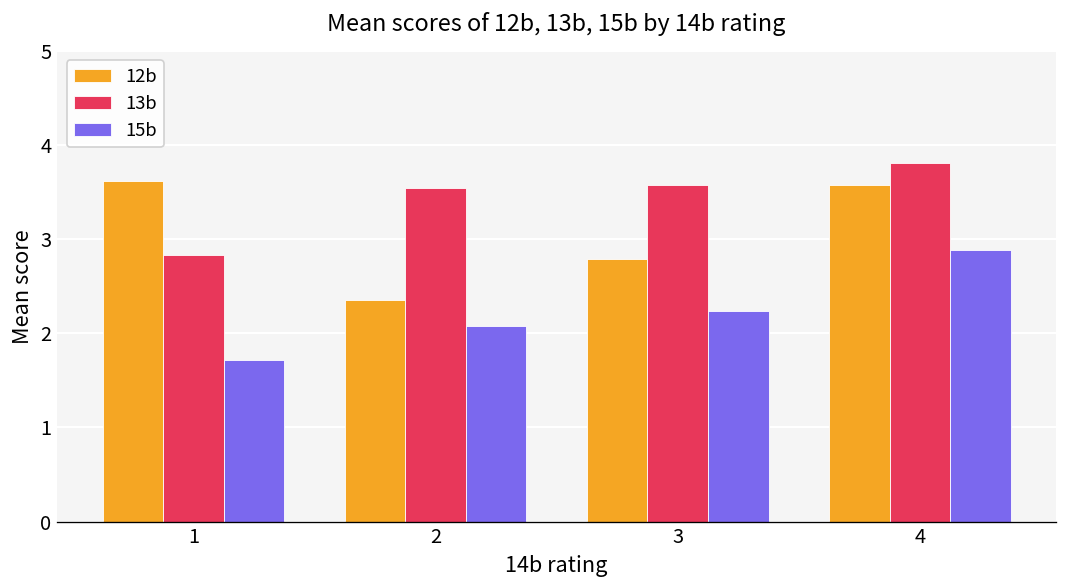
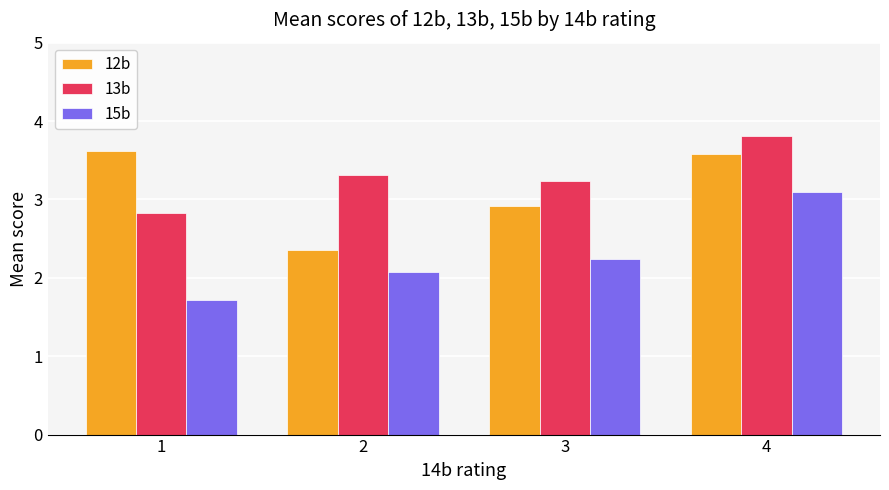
13b, 2: 3.6 -> 3.3
12b, 3: 2.8 -> 2.9
13b, 3: 3.6 -> 3.2
15b, 4: 2.9 -> 3.1
